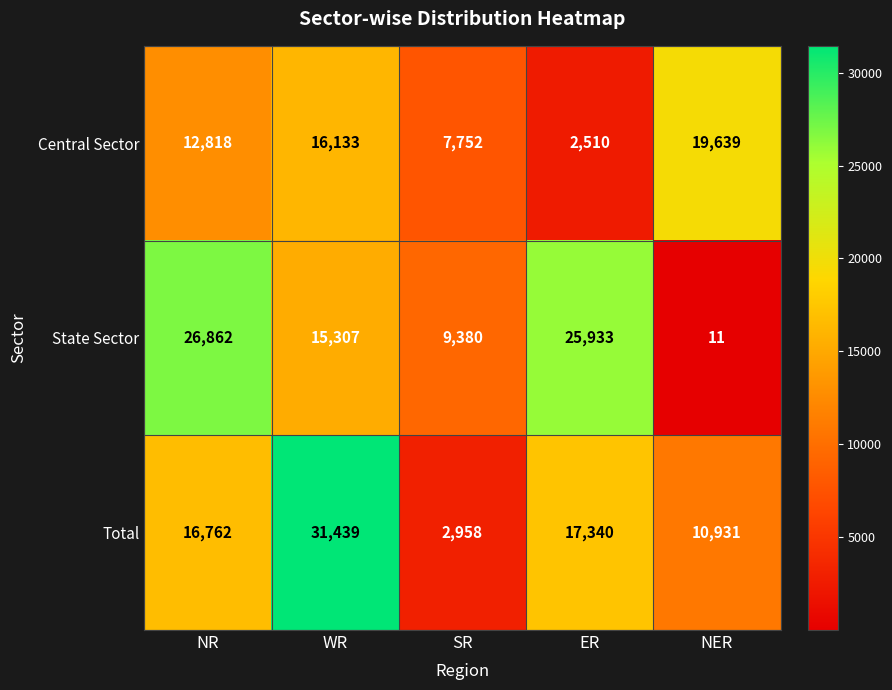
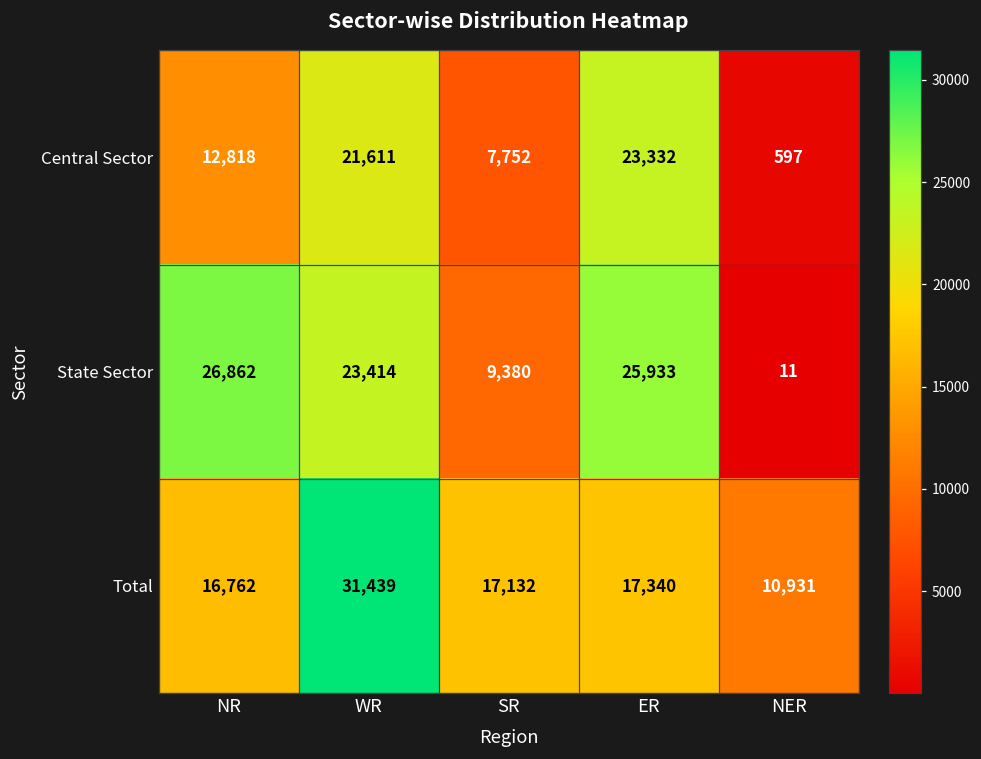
Central Sector, WR: 16,133 -> 21,611
Central Sector, ER: 2,510 -> 23,332
Central Sector, NER: 19,639 -> 597
State Sector, WR: 15,307 -> 23,414
Total, SR: 2,958 -> 17,132
